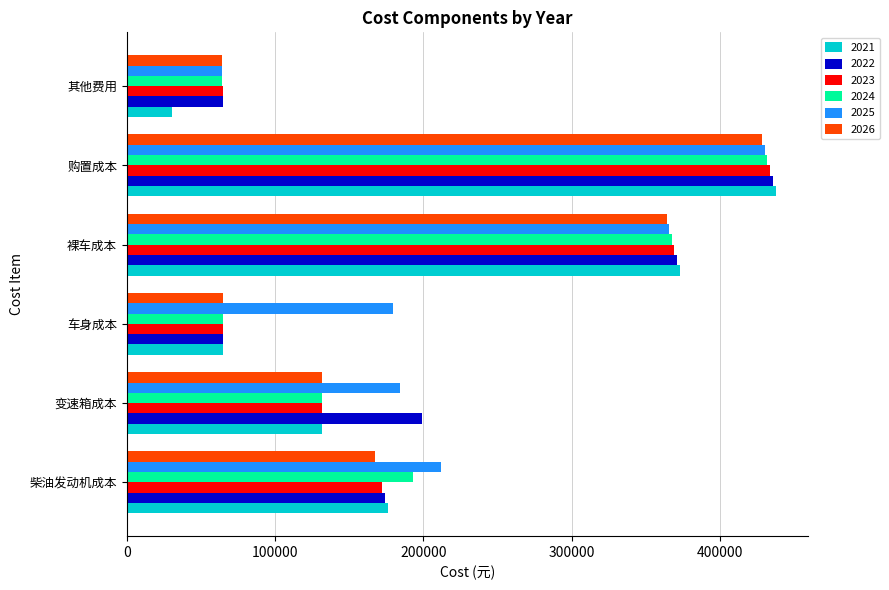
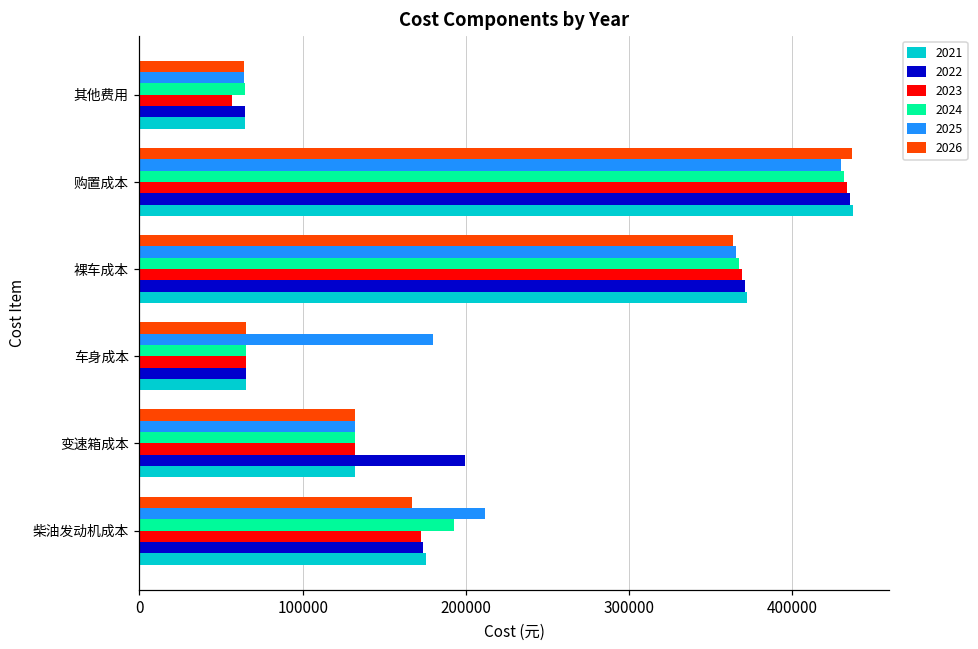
2023, 其他费用: 65000 -> 56000
2021, 其他费用: 30000 -> 65000
2026, 购置成本: 428000 -> 437000
2025, 变速箱成本: 184000 -> 132000
